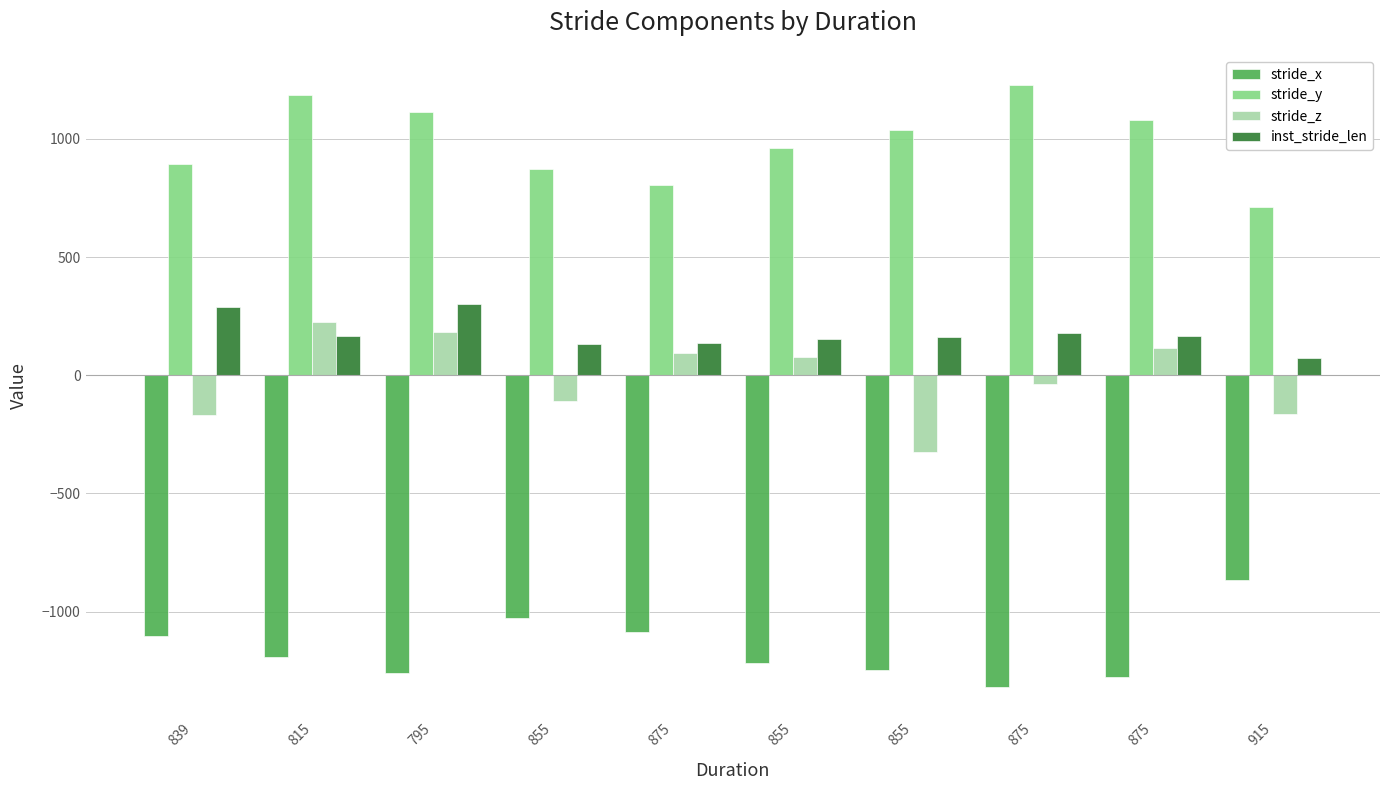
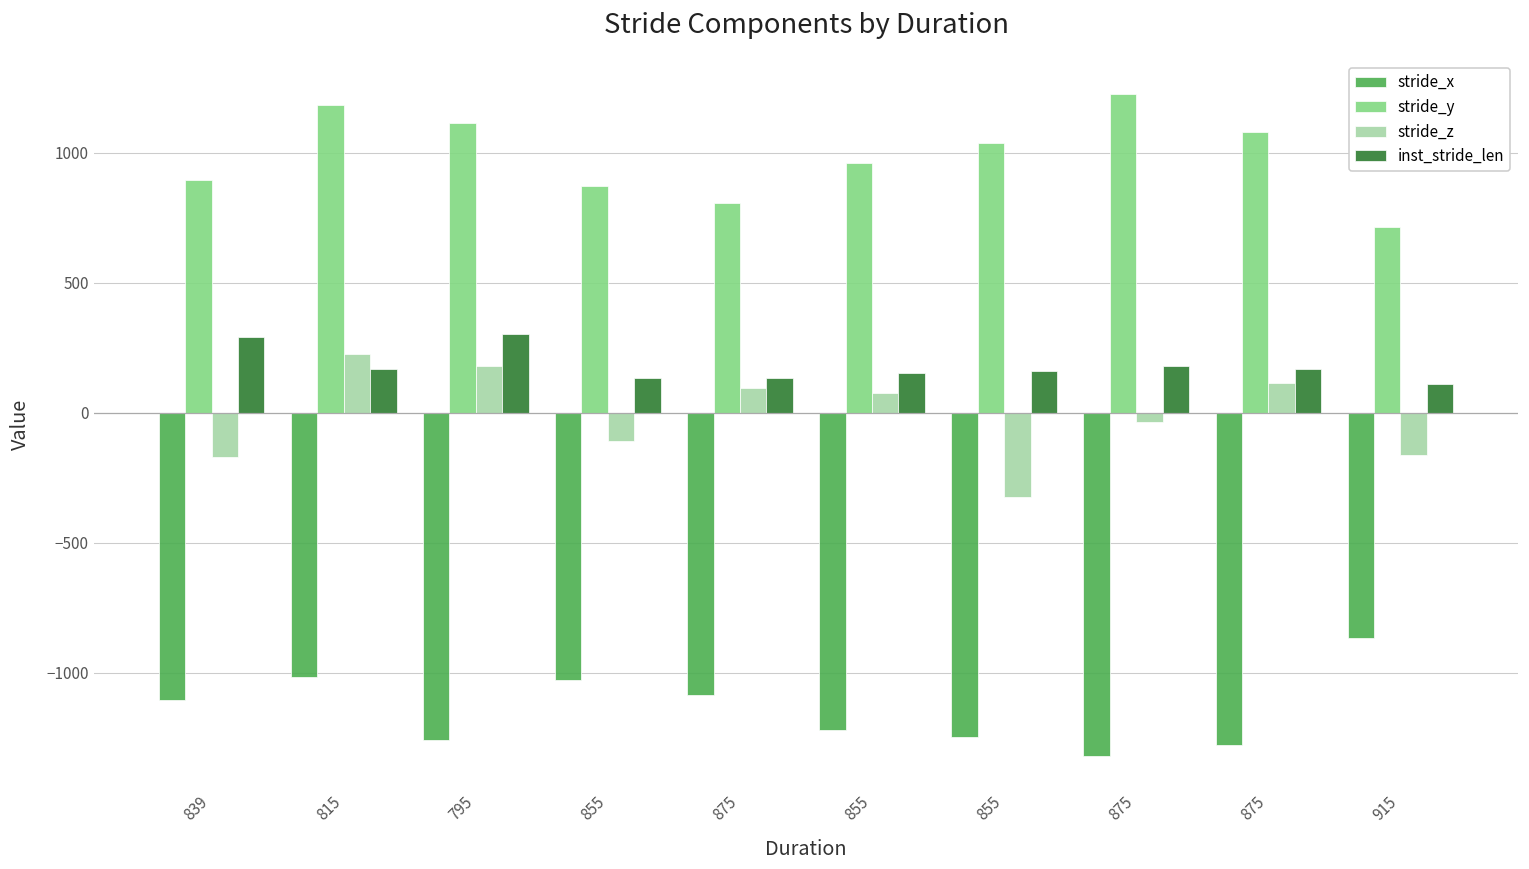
stride_x, 815: -1190 -> -1020
inst_stride_len, 915: 70 -> 110
